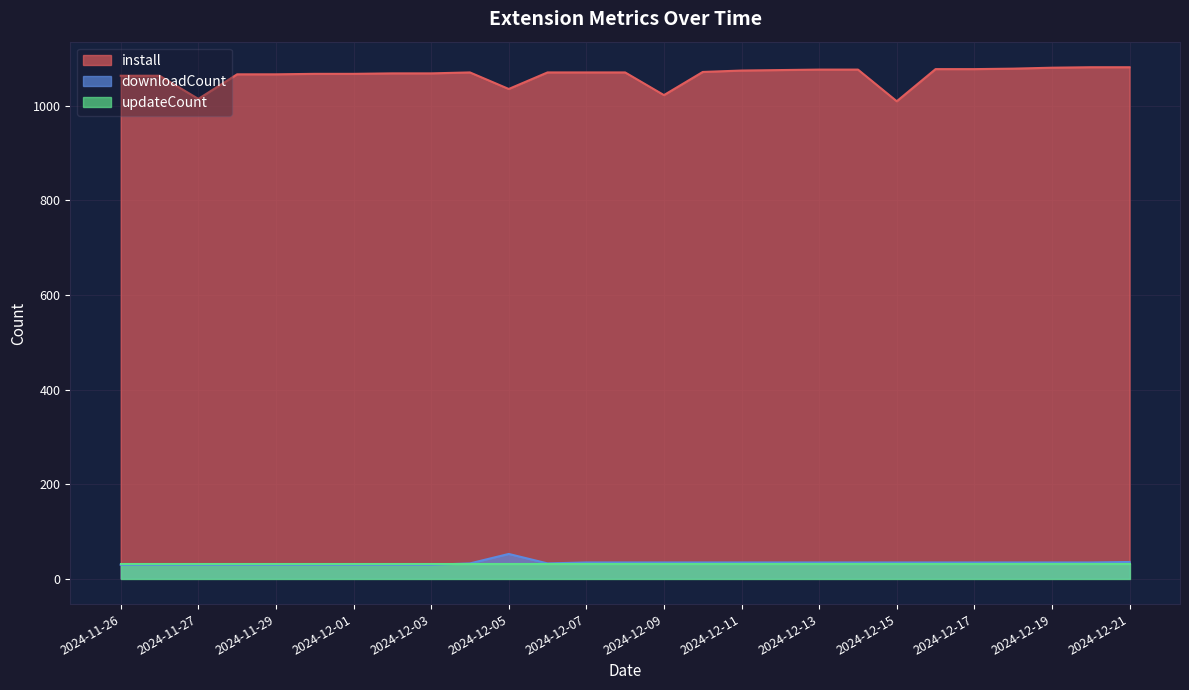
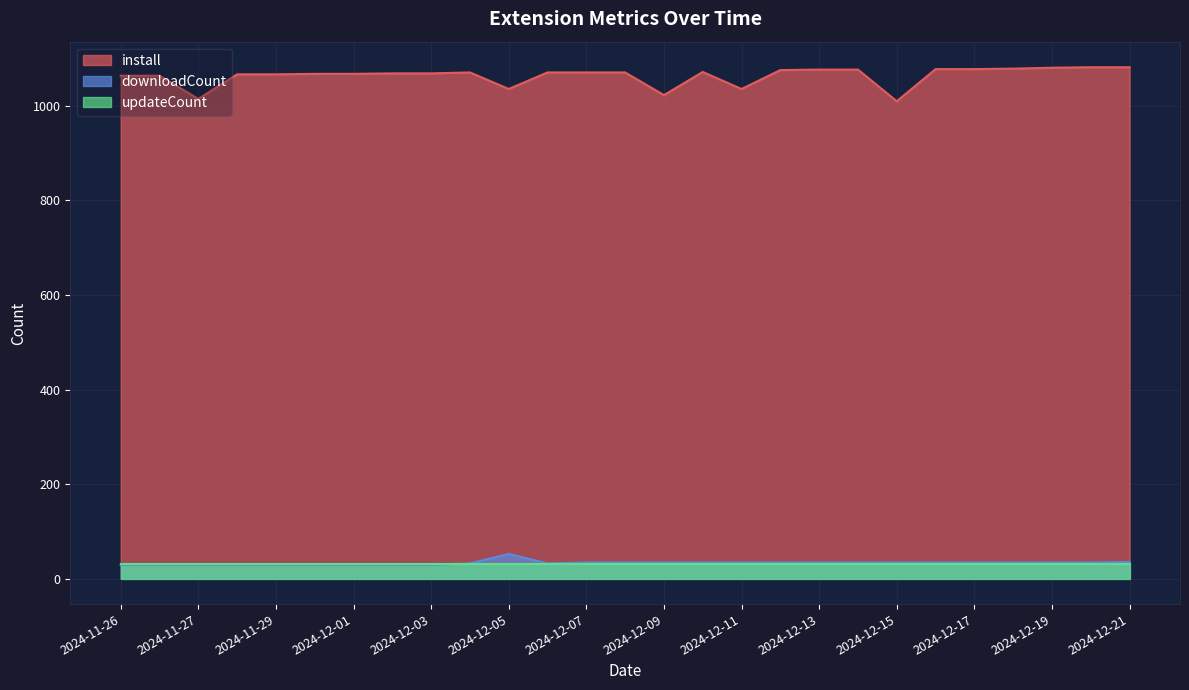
install, 2024-12-11: 1080 -> 1040
